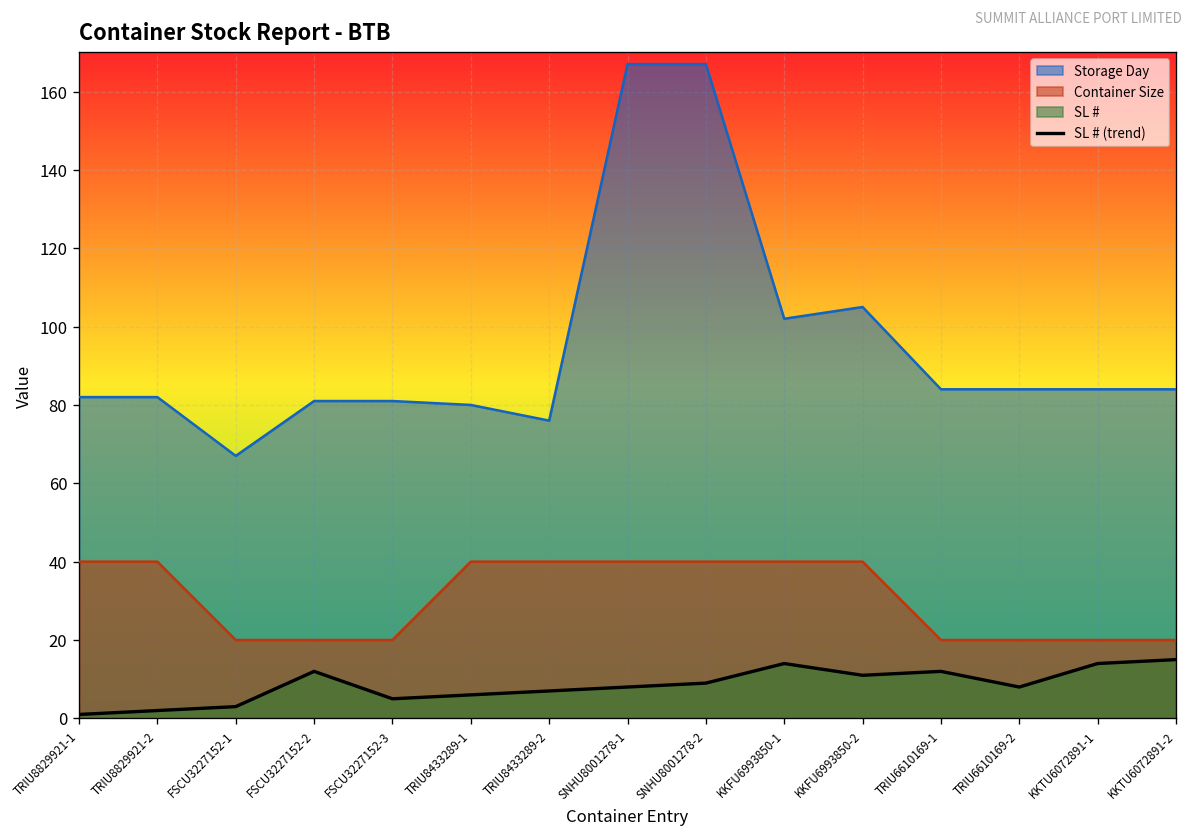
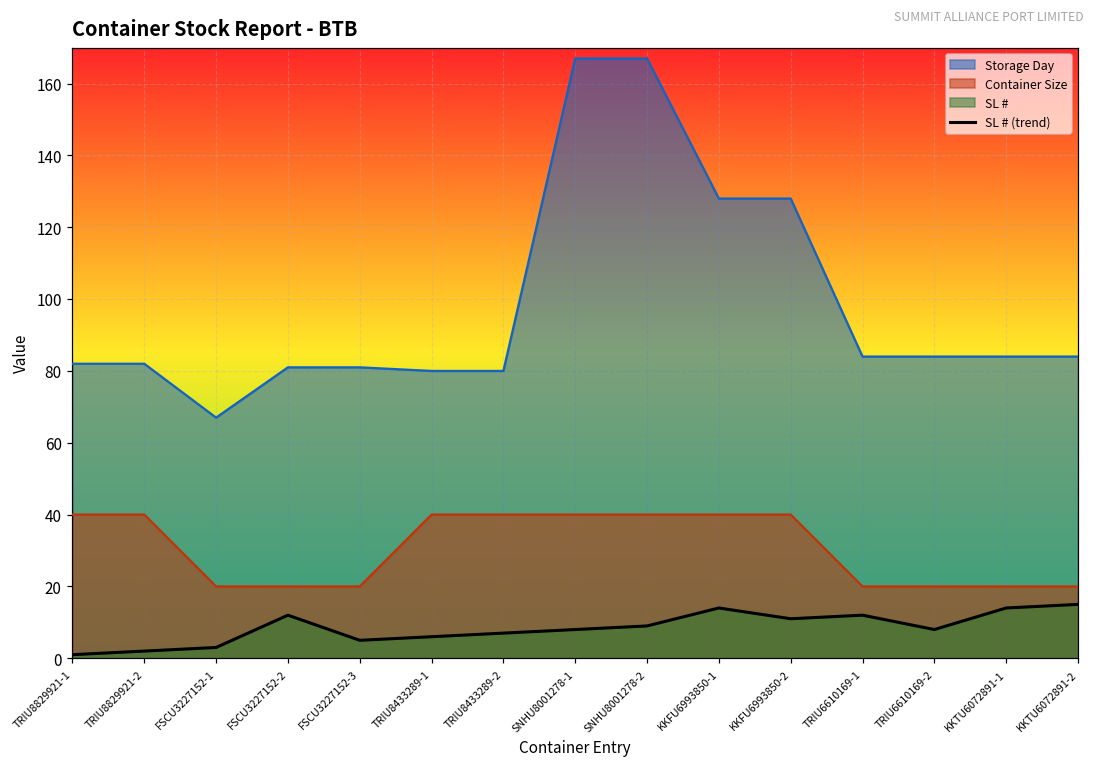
Storage Day, TRIU8433289-2: 76 -> 80
Storage Day, KKFU6993850-1: 102 -> 128
Storage Day, KKFU6993850-2: 105 -> 128
